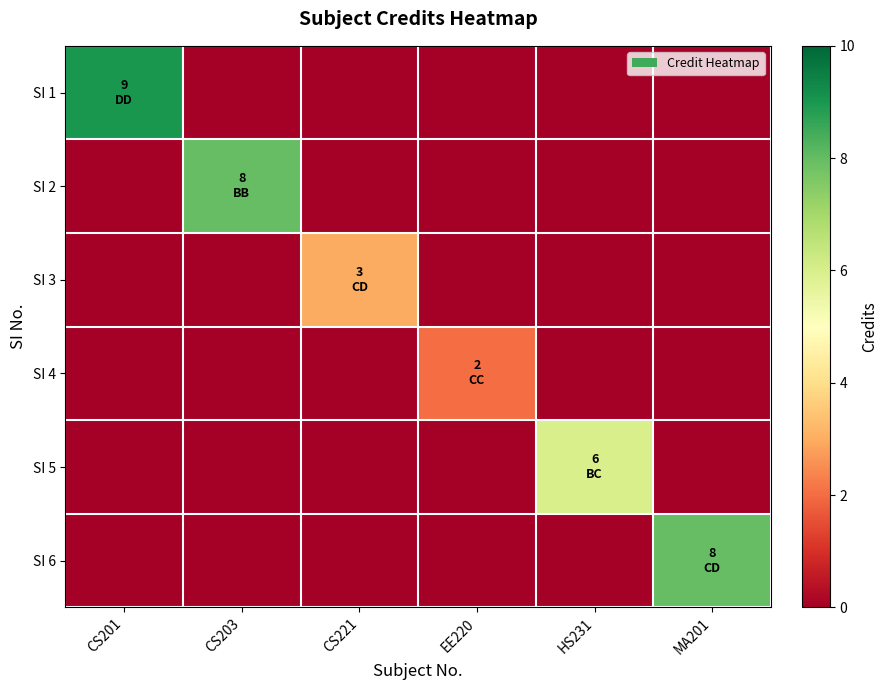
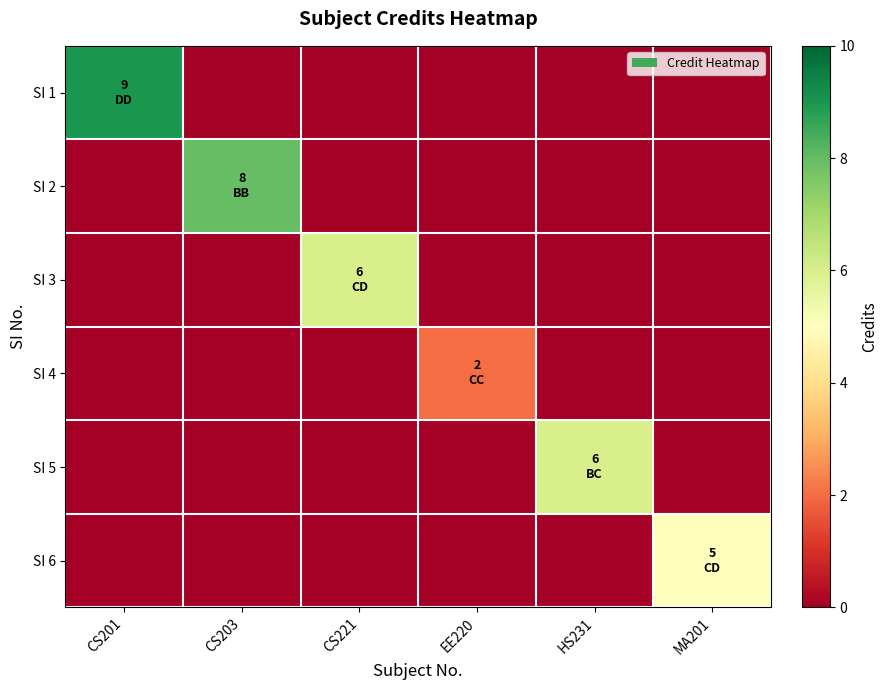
SI 3, CS221: 3 -> 6
SI 6, MA201: 8 -> 5
